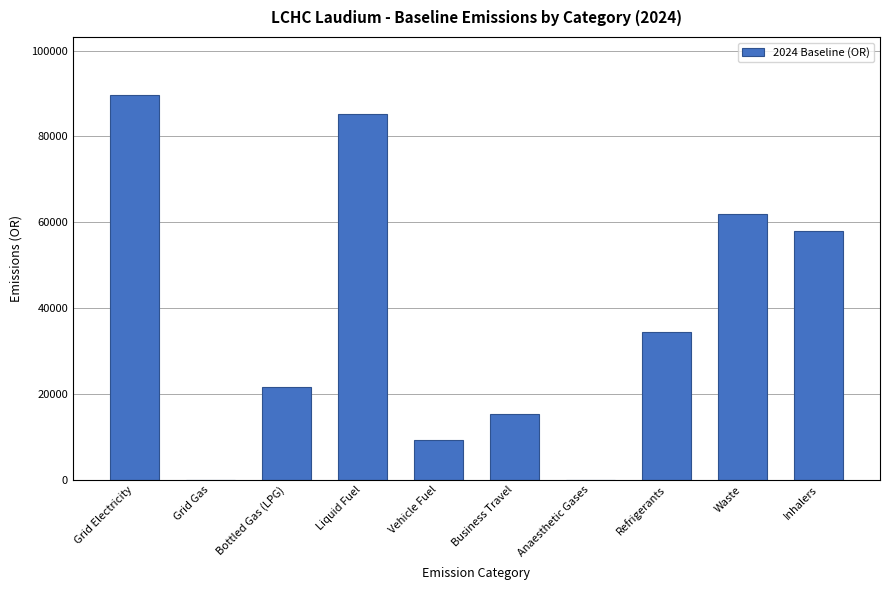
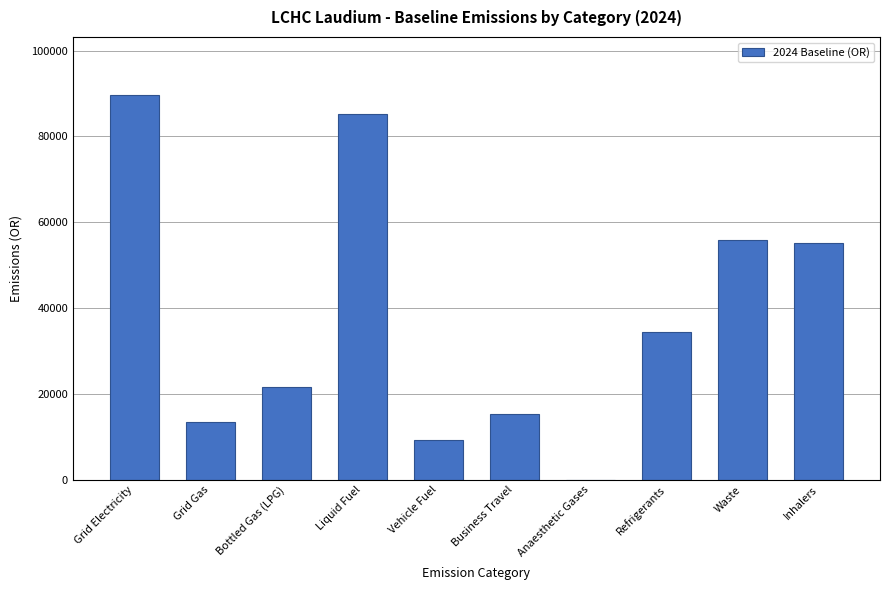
Grid Gas: 0 -> 13000
Waste: 62000 -> 56000
Inhalers: 58000 -> 55000
